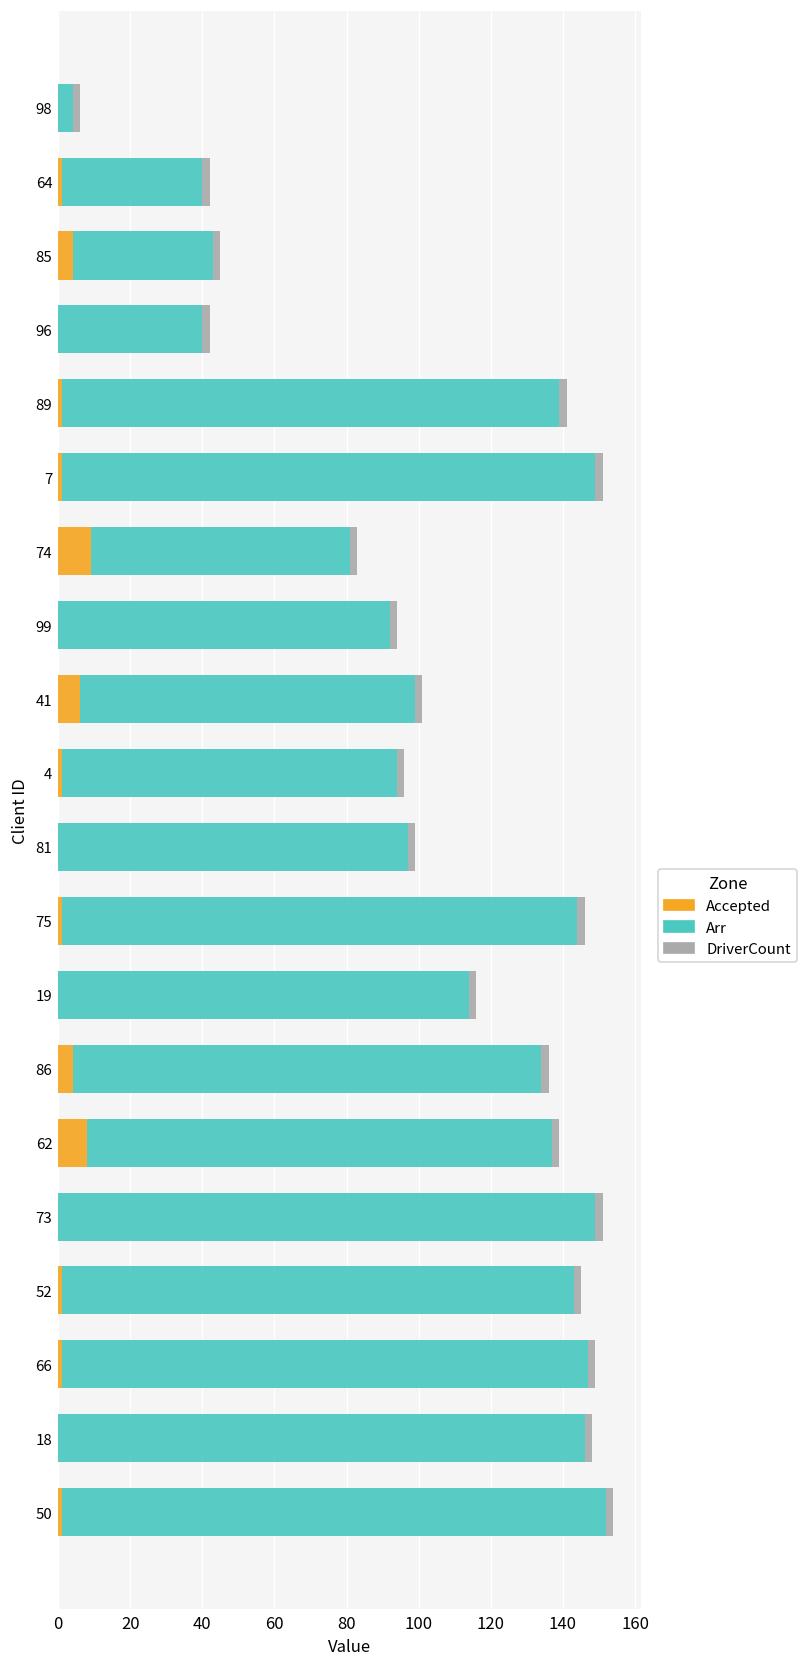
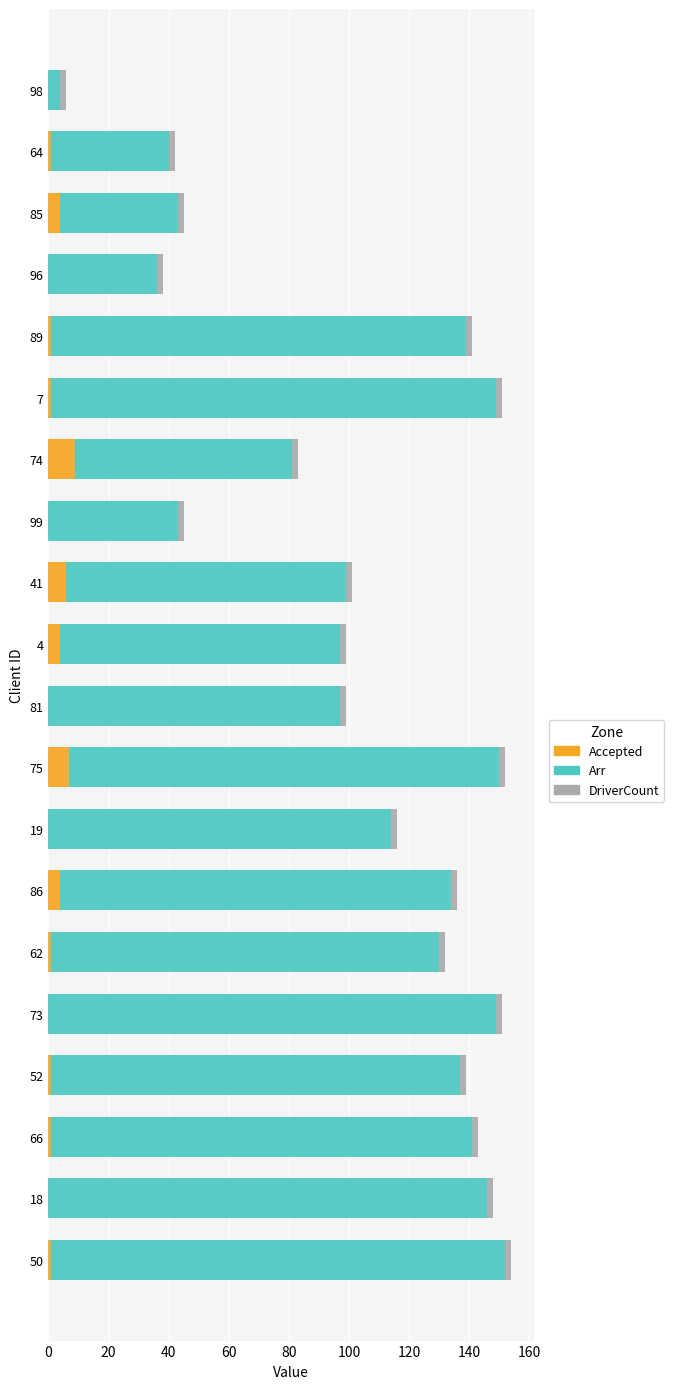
Arr, 96: 40 -> 36
Arr, 99: 92 -> 43
Accepted, 4: 1 -> 4
Accepted, 75: 1 -> 7
Accepted, 62: 8 -> 1
Arr, 52: 142 -> 136
Arr, 66: 146 -> 140
